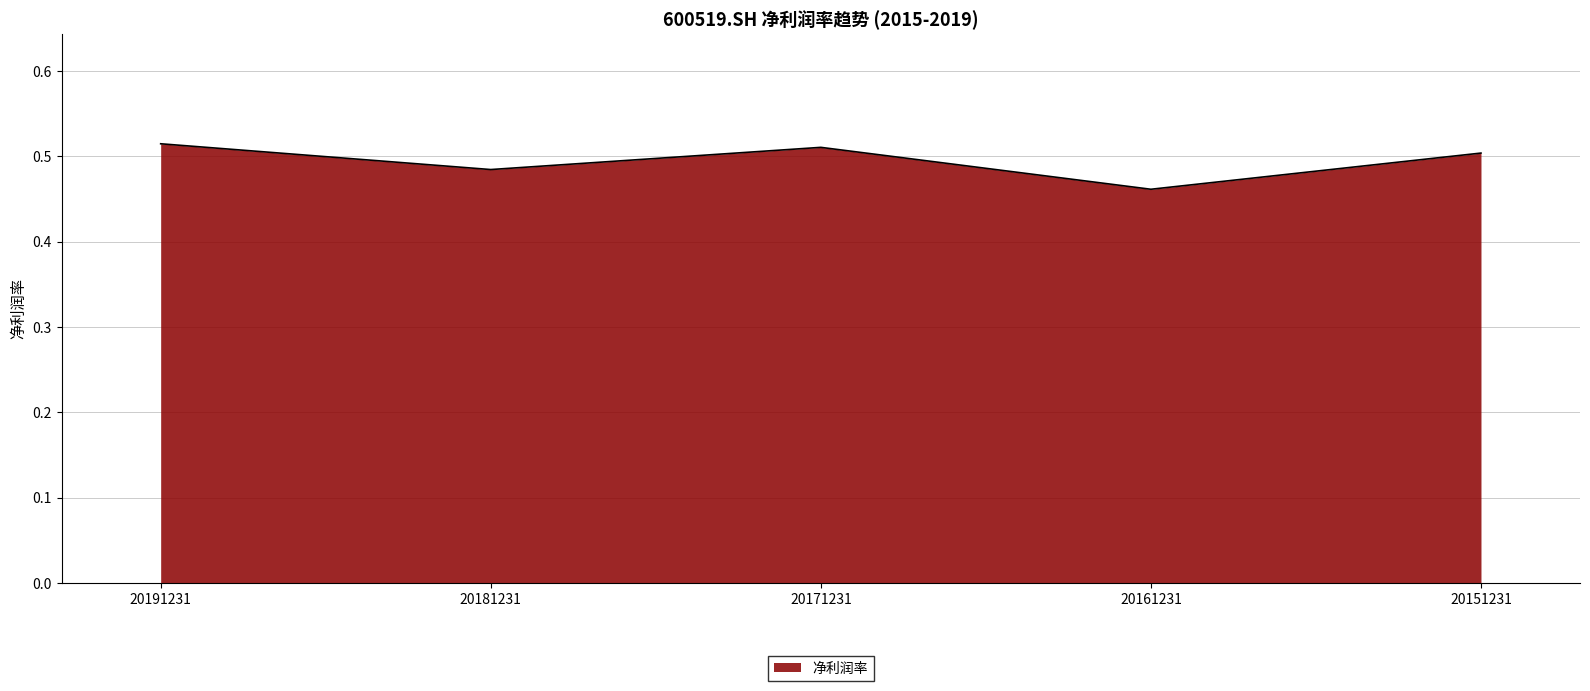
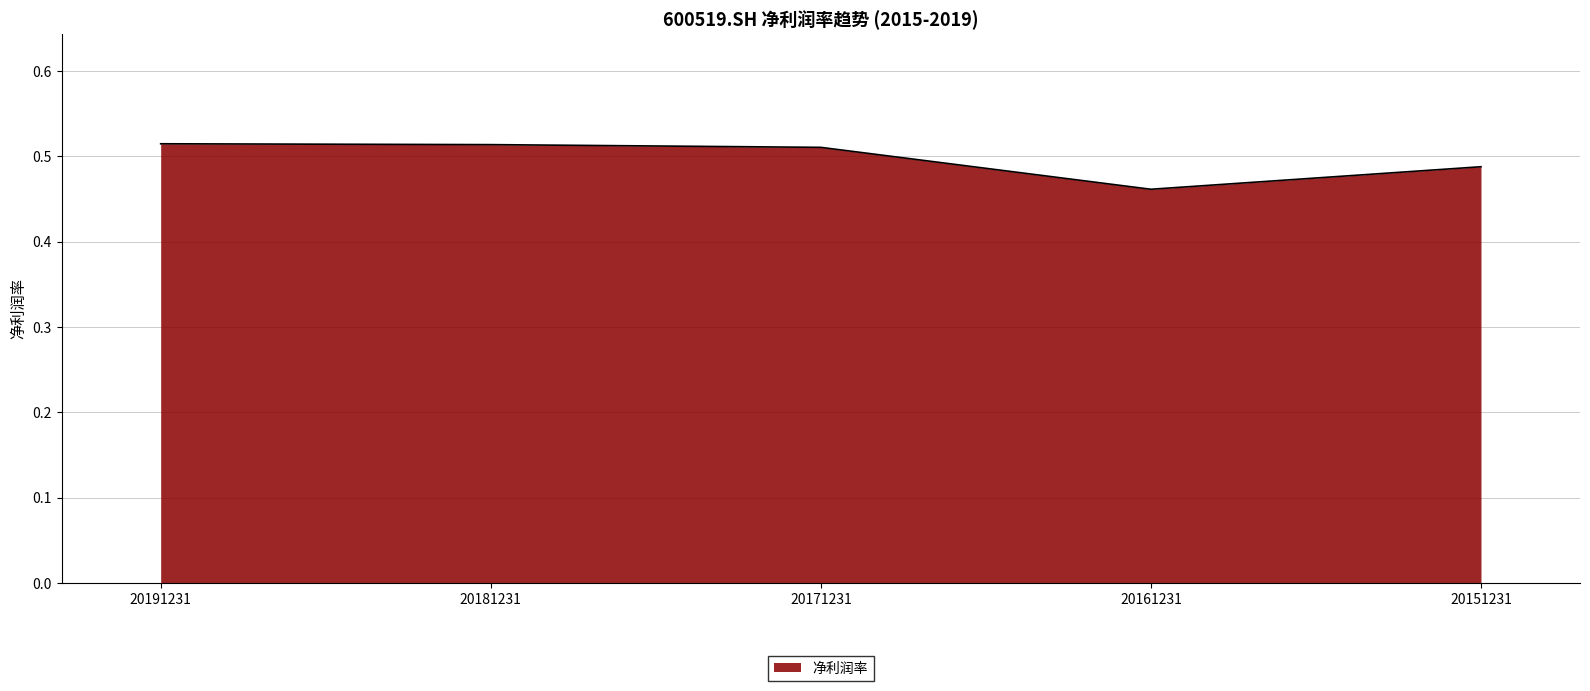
20181231: 0.48 -> 0.51
20151231: 0.50 -> 0.49
